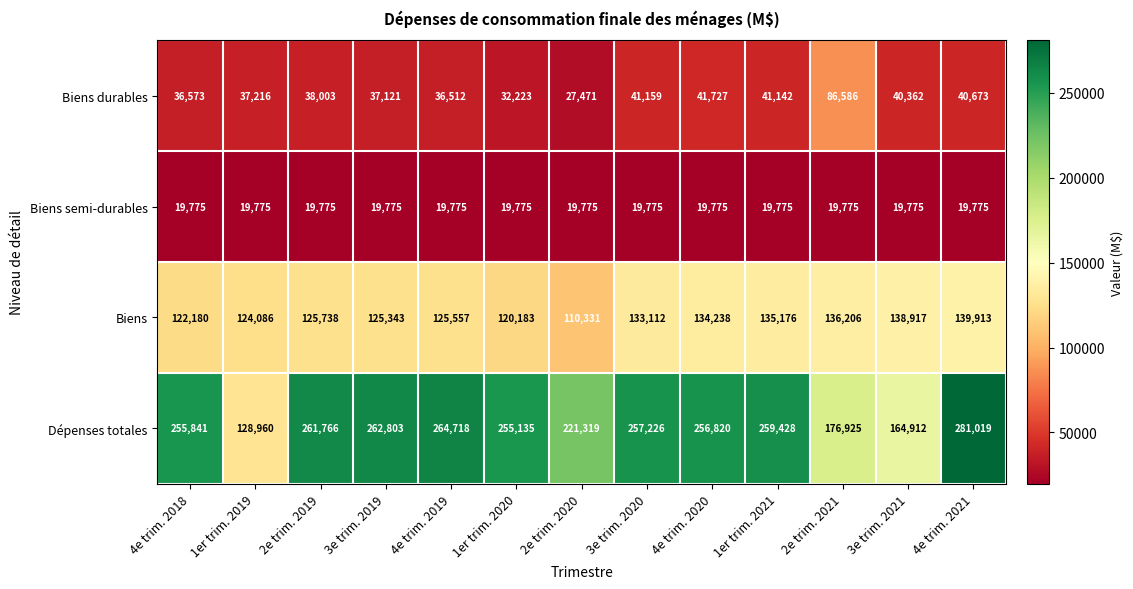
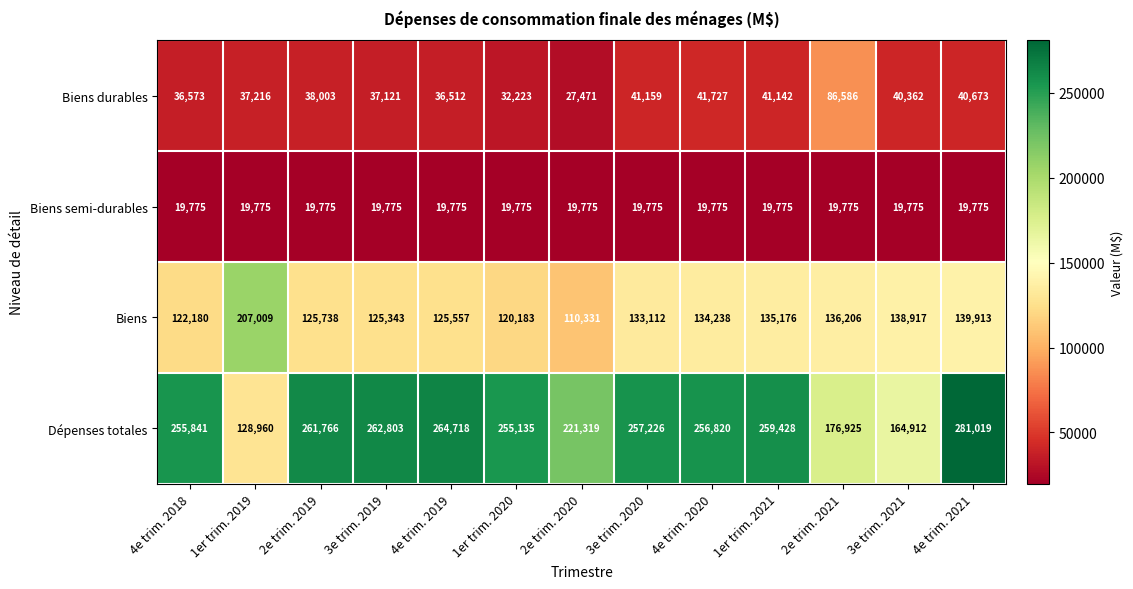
Biens, 1er trim. 2019: 124,086 -> 207,009
